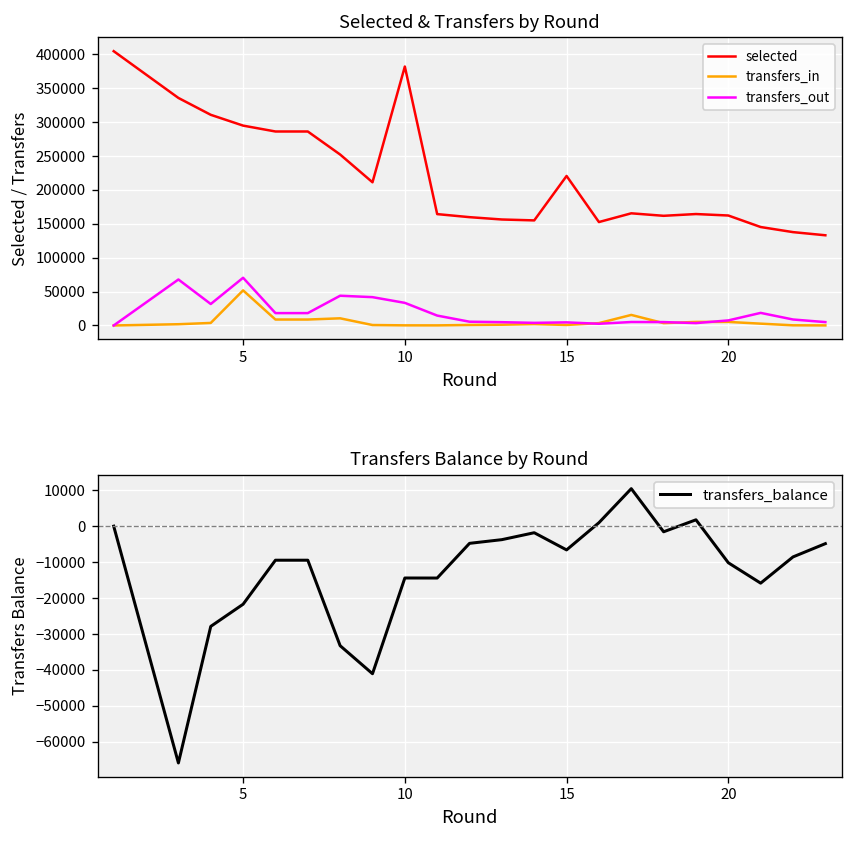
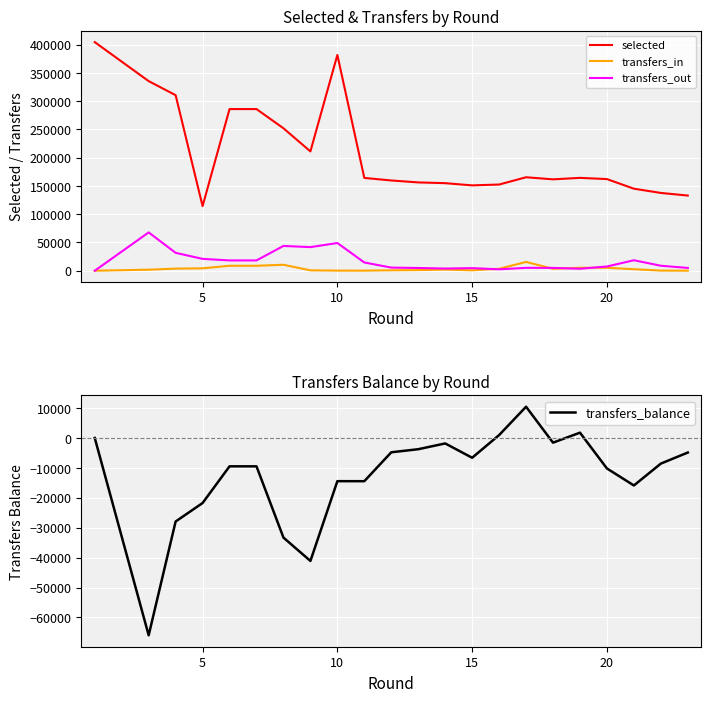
Selected & Transfers by Round, selected, 5: 290000 -> 110000
Selected & Transfers by Round, transfers_in, 5: 50000 -> 0
Selected & Transfers by Round, transfers_out, 5: 70000 -> 20000
Selected & Transfers by Round, transfers_out, 10: 30000 -> 50000
Selected & Transfers by Round, selected, 15: 220000 -> 150000
